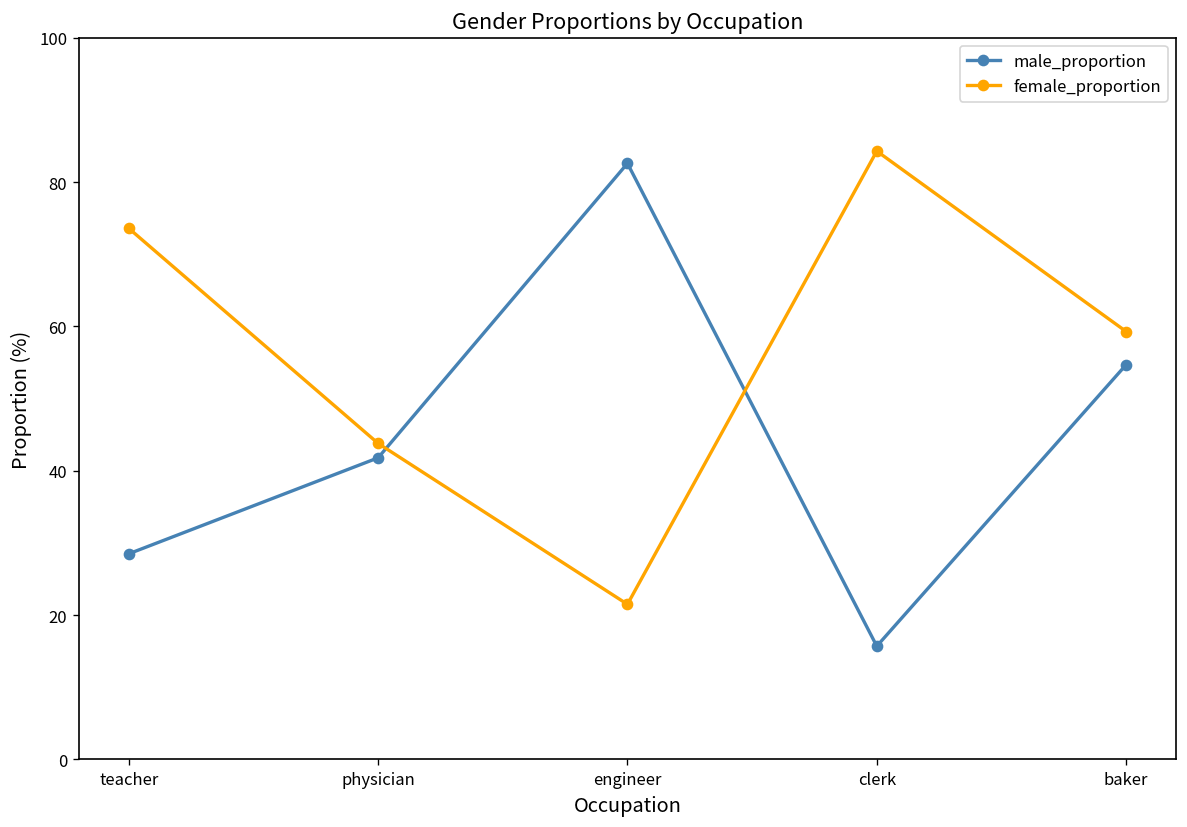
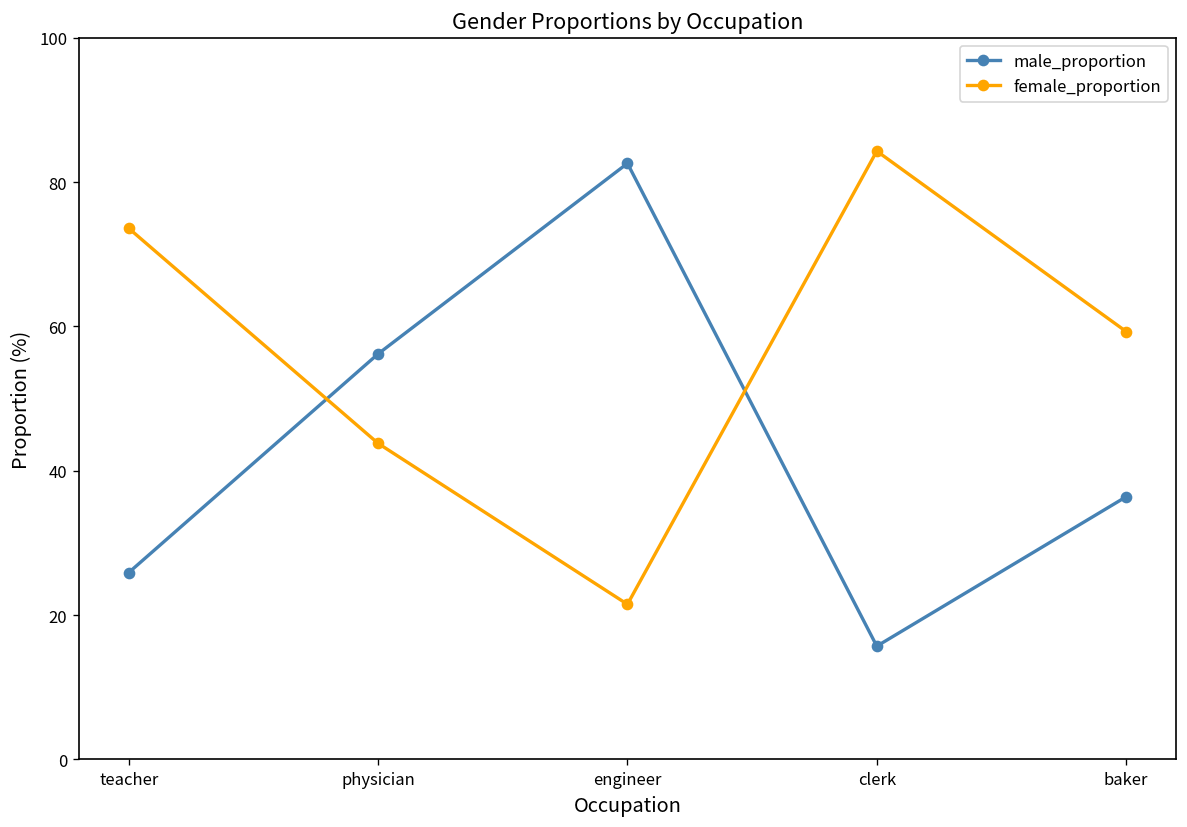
male_proportion, teacher: 29 -> 26
male_proportion, physician: 42 -> 56
male_proportion, baker: 55 -> 36
